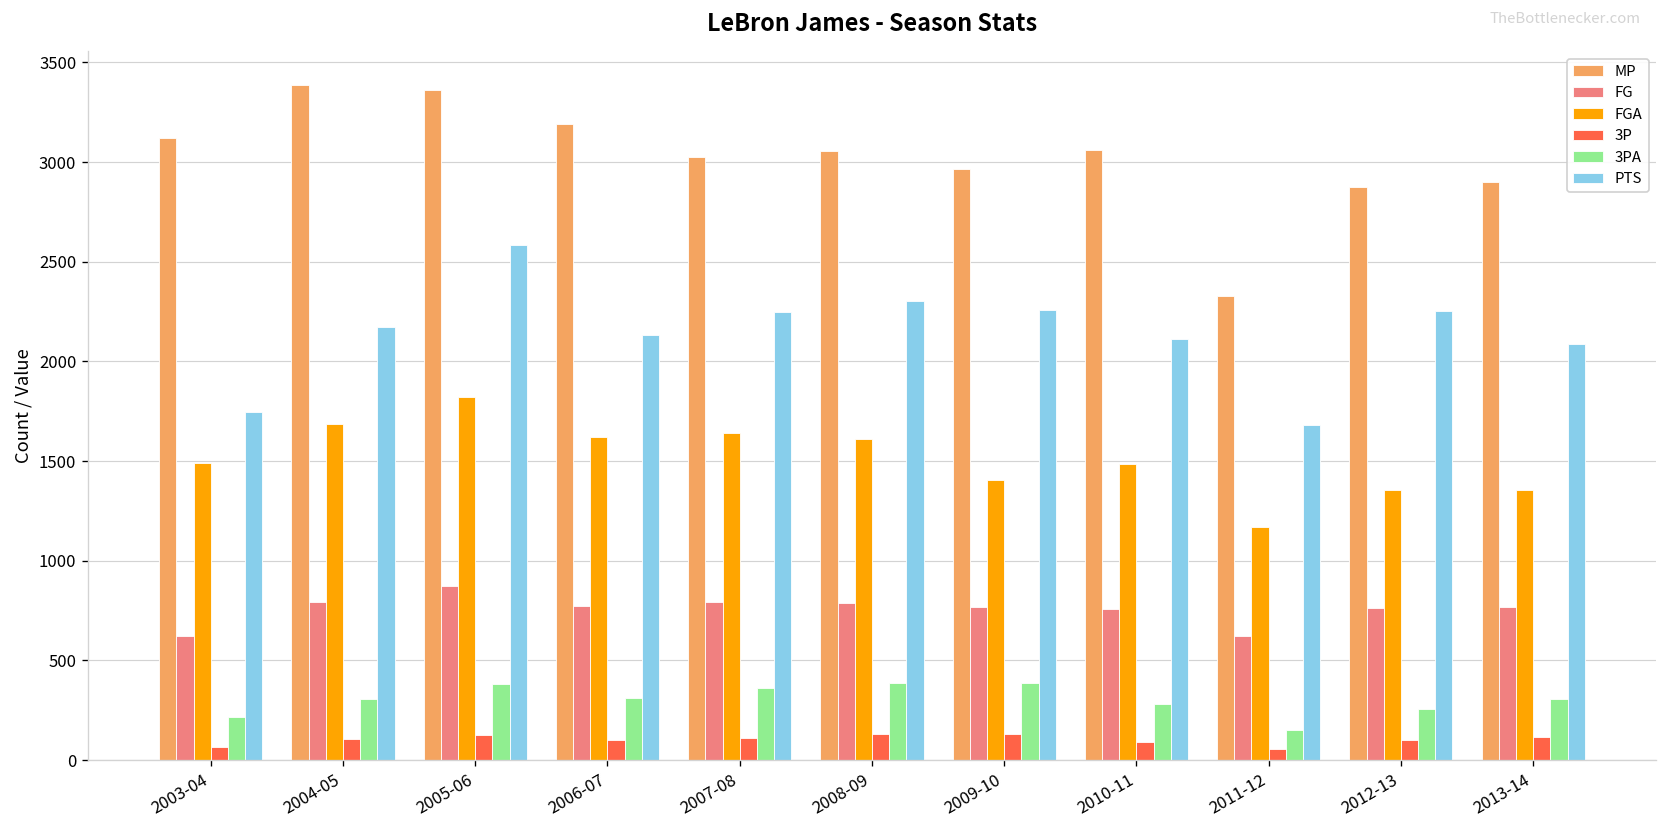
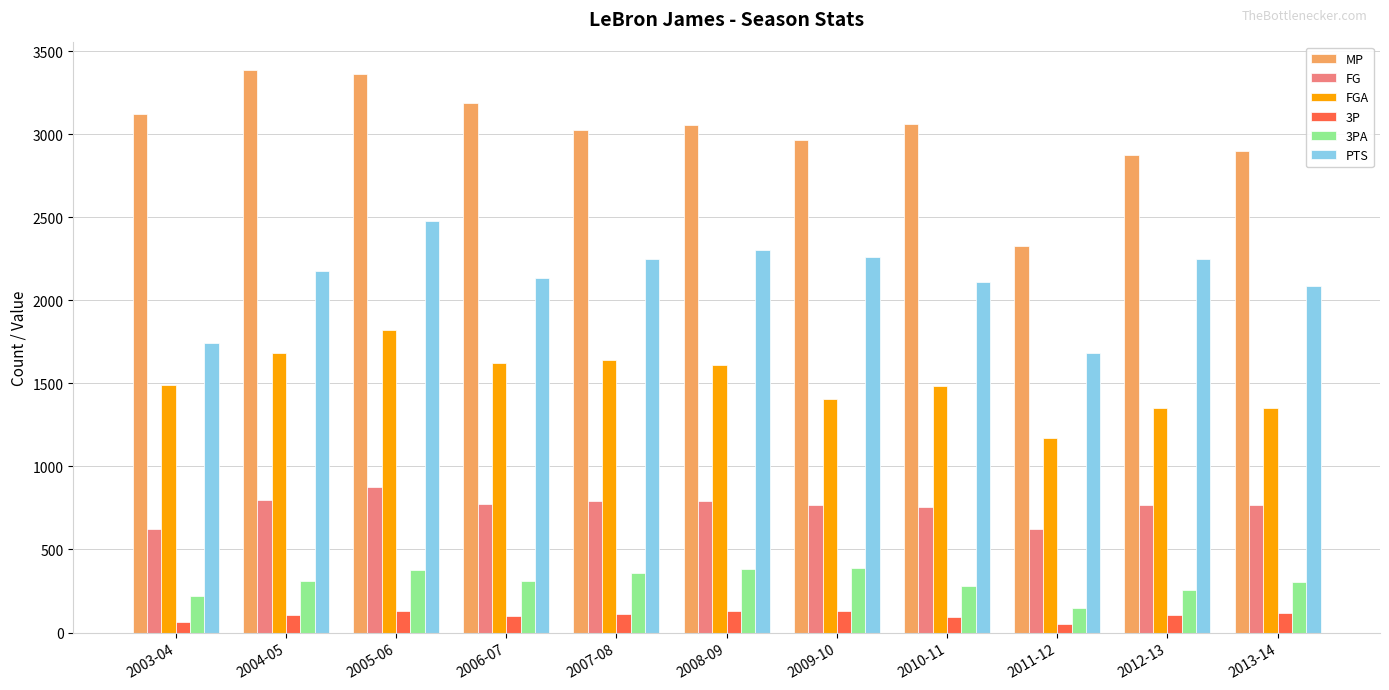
PTS, 2005-06: 2580 -> 2480
